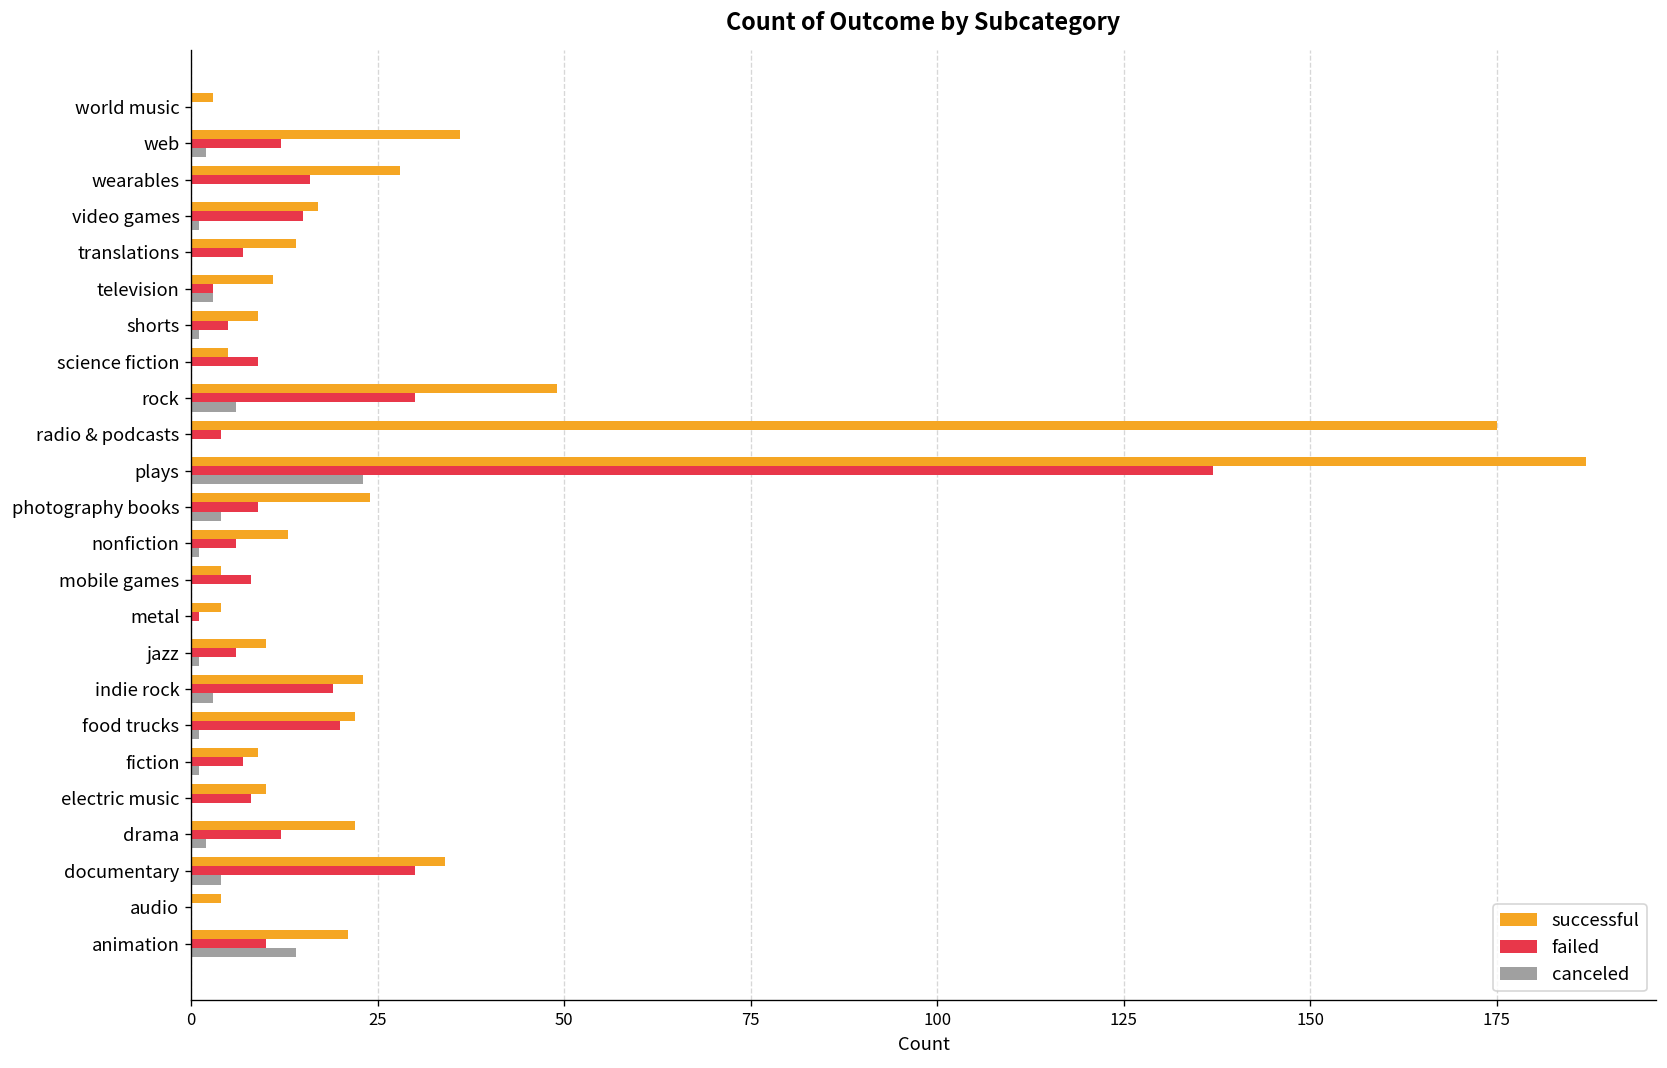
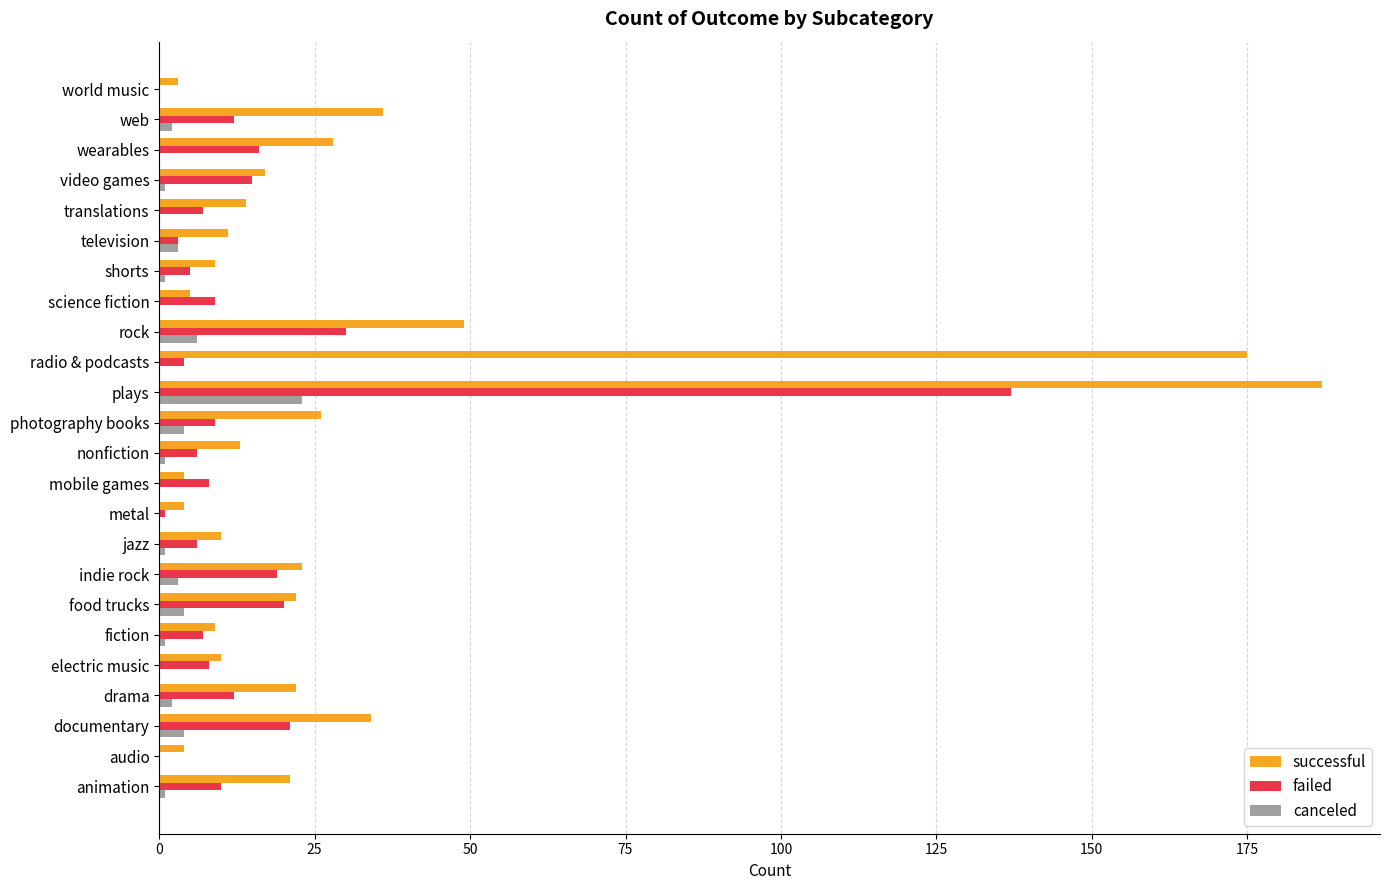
successful, photography books: 24 -> 26
canceled, food trucks: 1 -> 4
failed, documentary: 30 -> 21
canceled, animation: 14 -> 1
